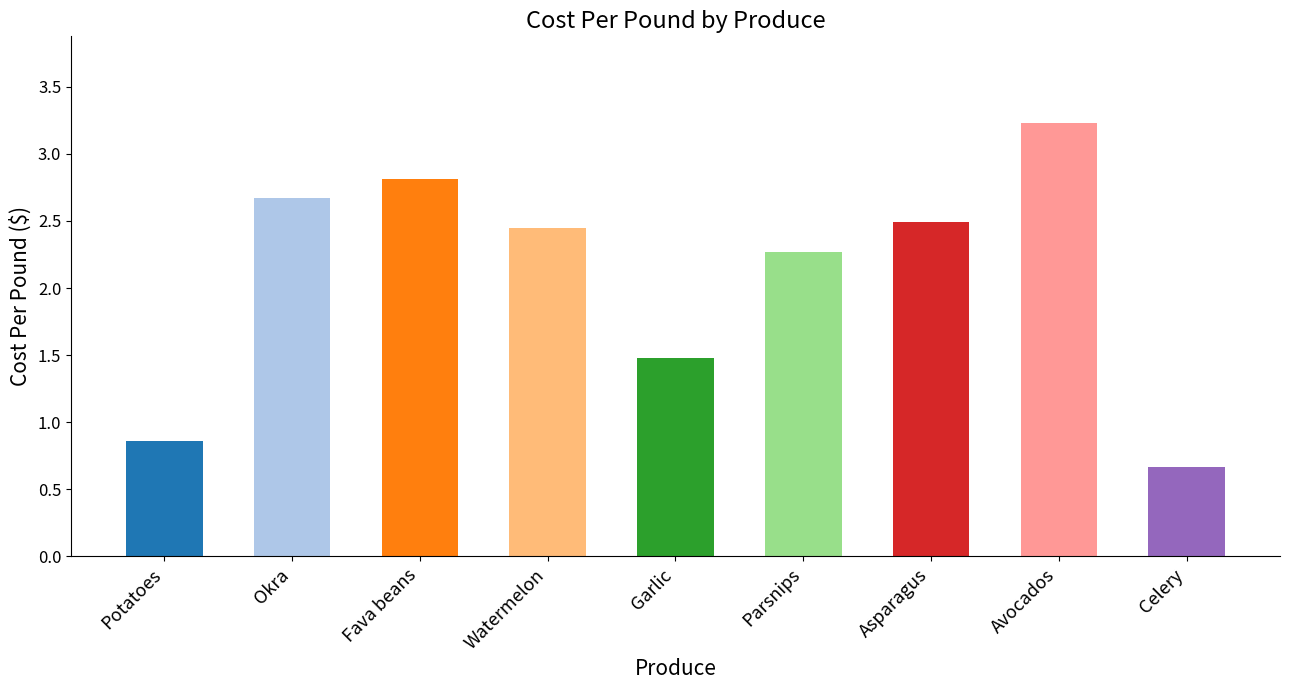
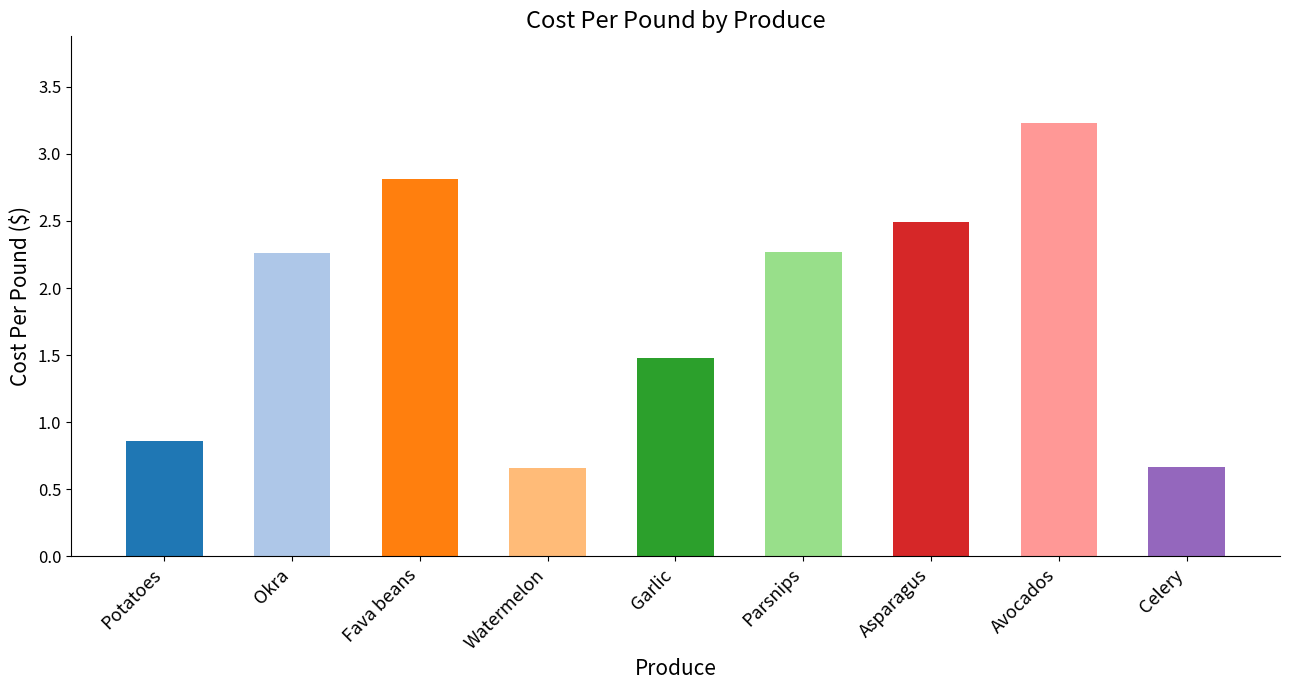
Okra: 2.67 -> 2.26
Watermelon: 2.45 -> 0.66
